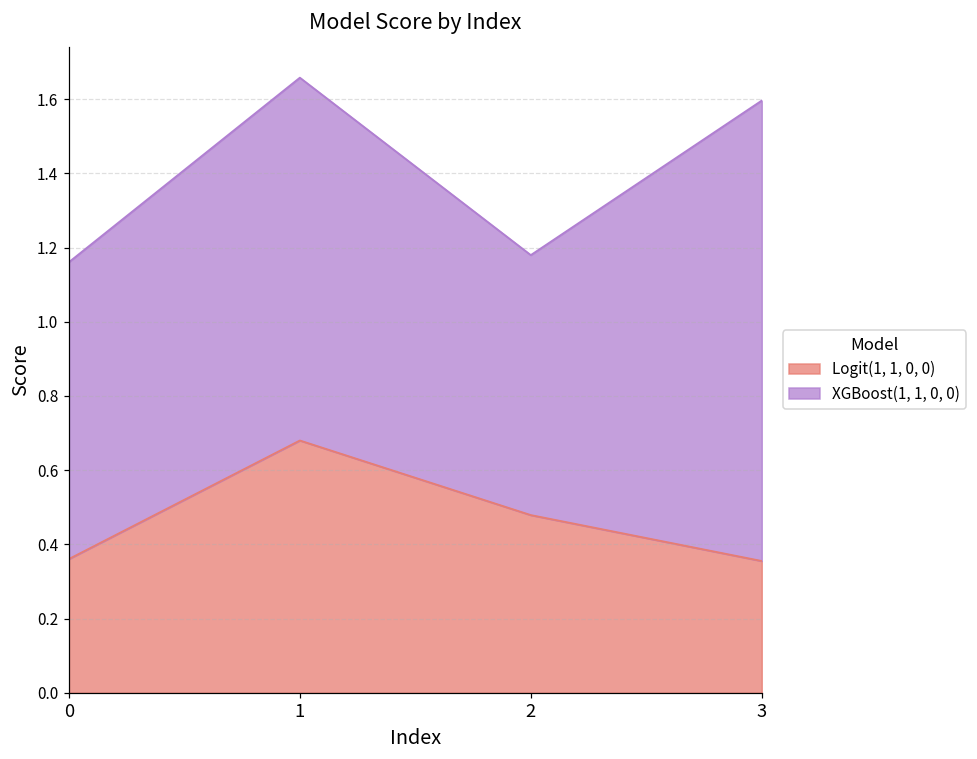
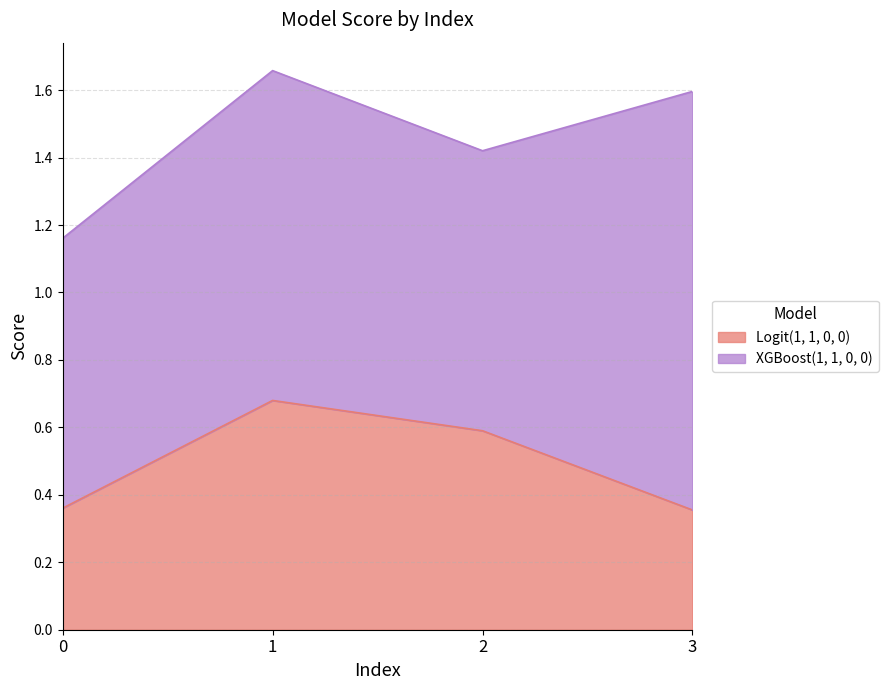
Logit(1, 1, 0, 0), 2: 0.48 -> 0.59
XGBoost(1, 1, 0, 0), 2: 0.70 -> 0.83
